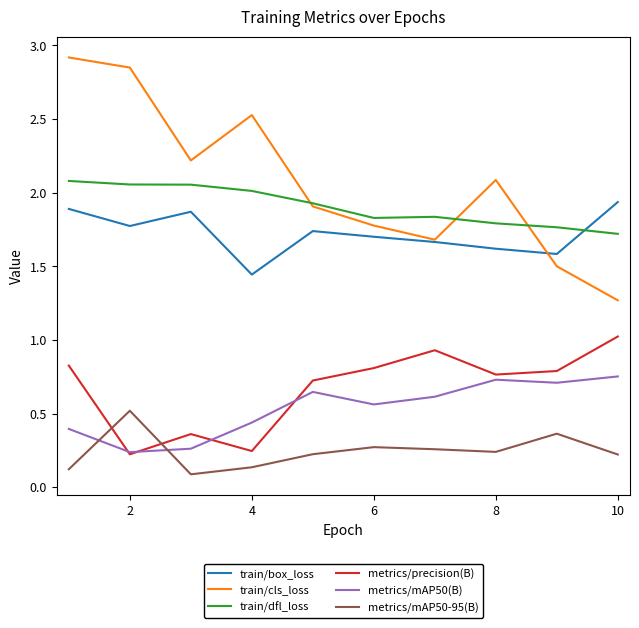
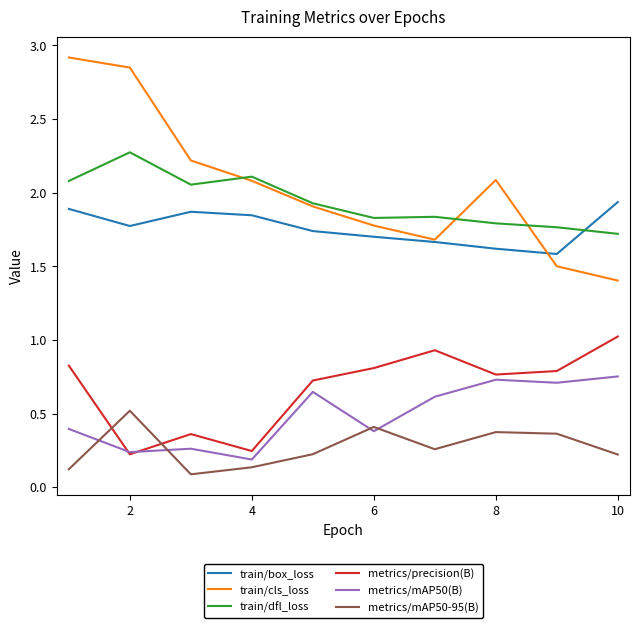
train/dfl_loss, 2: 2.06 -> 2.27
train/box_loss, 4: 1.44 -> 1.85
train/cls_loss, 4: 2.53 -> 2.08
train/dfl_loss, 4: 2.01 -> 2.11
metrics/mAP50(B), 4: 0.44 -> 0.19
metrics/mAP50(B), 6: 0.56 -> 0.38
metrics/mAP50-95(B), 6: 0.27 -> 0.41
metrics/mAP50-95(B), 8: 0.24 -> 0.37
train/cls_loss, 10: 1.27 -> 1.40
